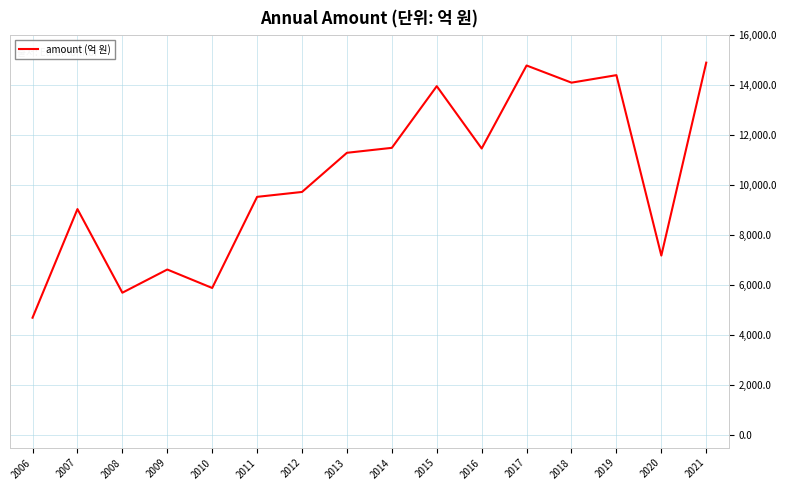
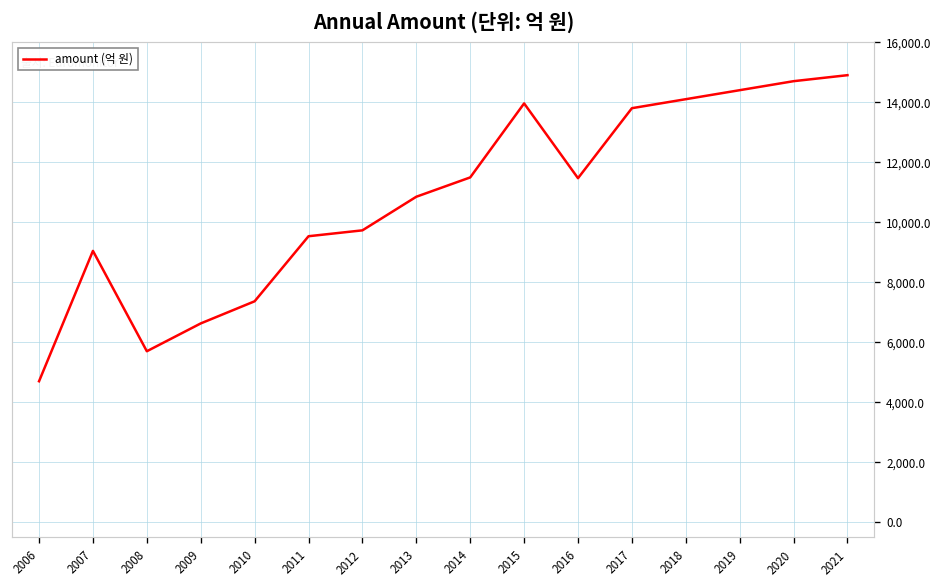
2010: 5,900 -> 7,400
2013: 11,300 -> 10,800
2017: 14,800 -> 13,800
2020: 7,200 -> 14,700
